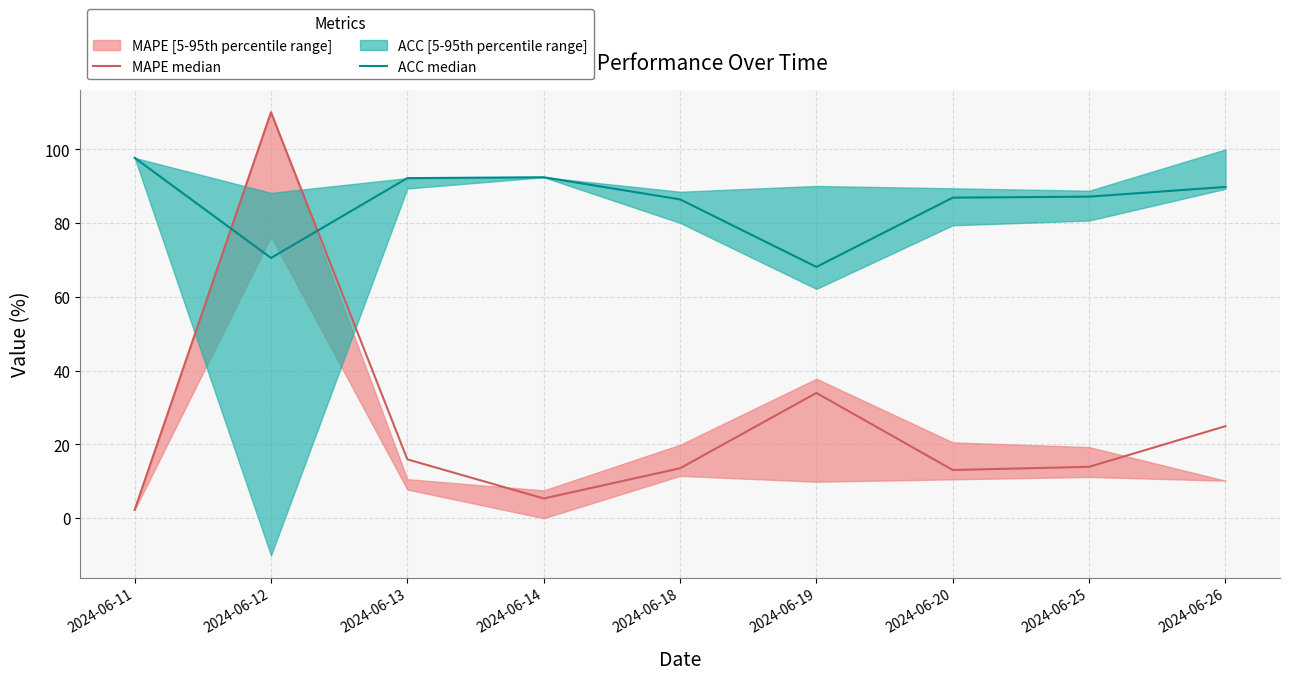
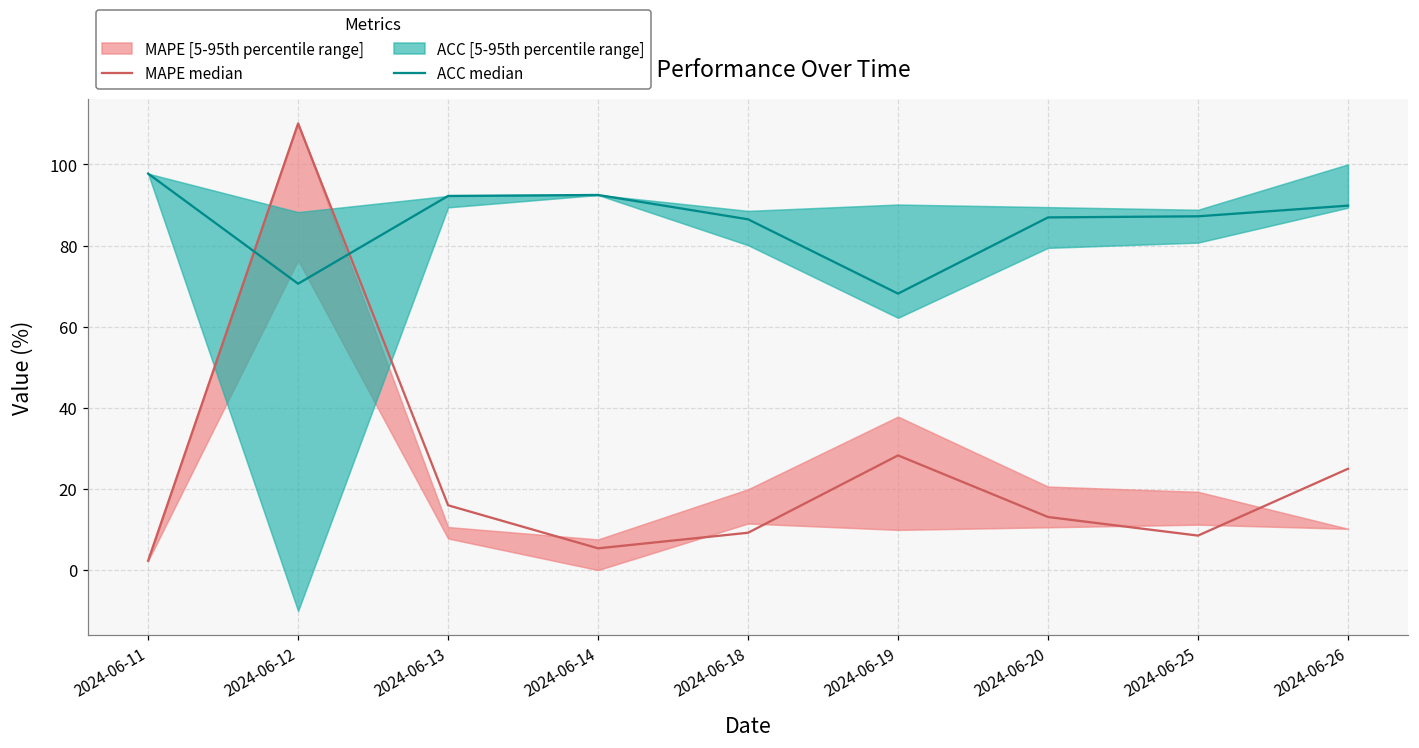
MAPE median, 2024-06-18: 14 -> 9
MAPE median, 2024-06-19: 34 -> 28
MAPE median, 2024-06-25: 14 -> 8
